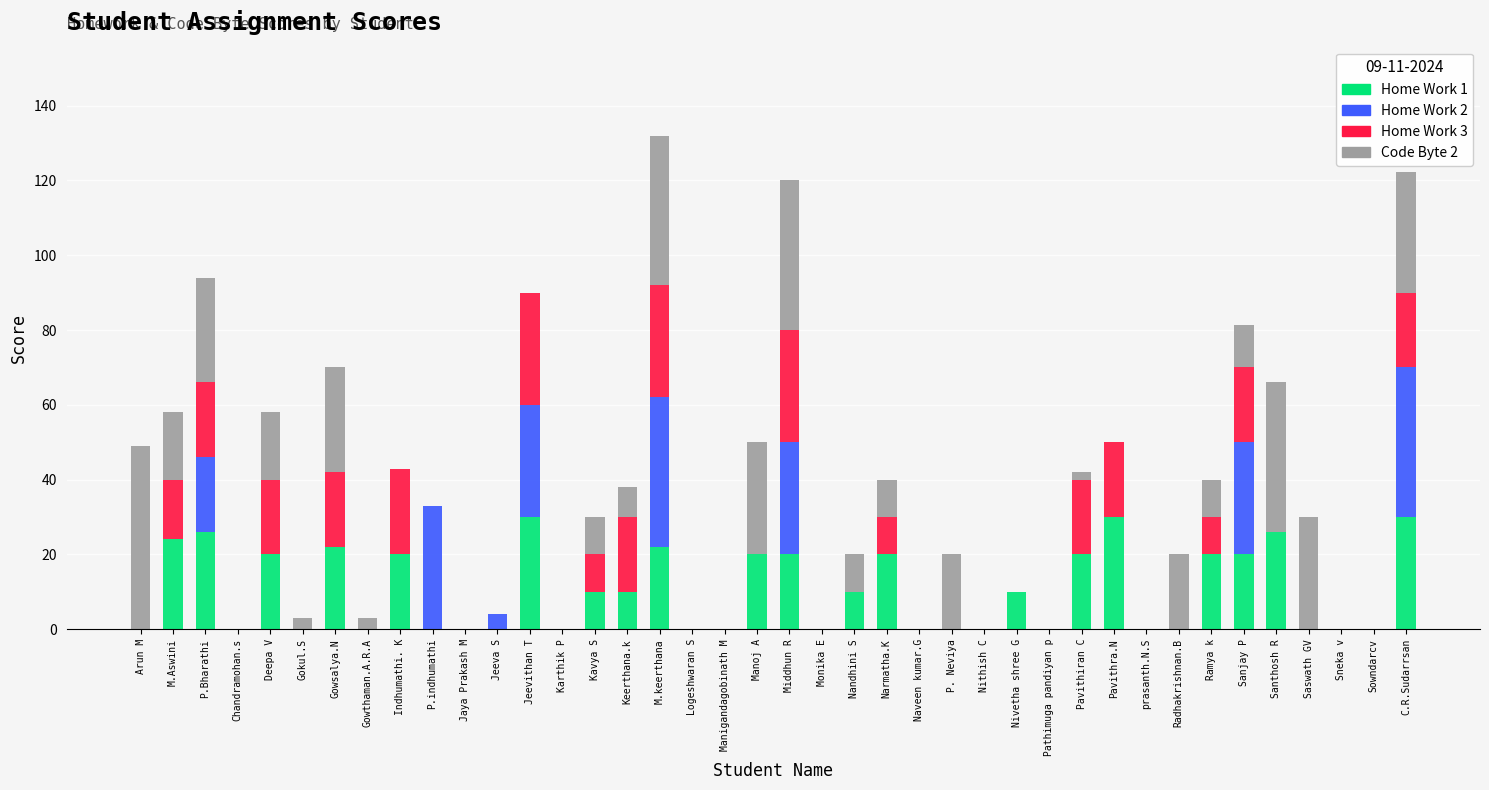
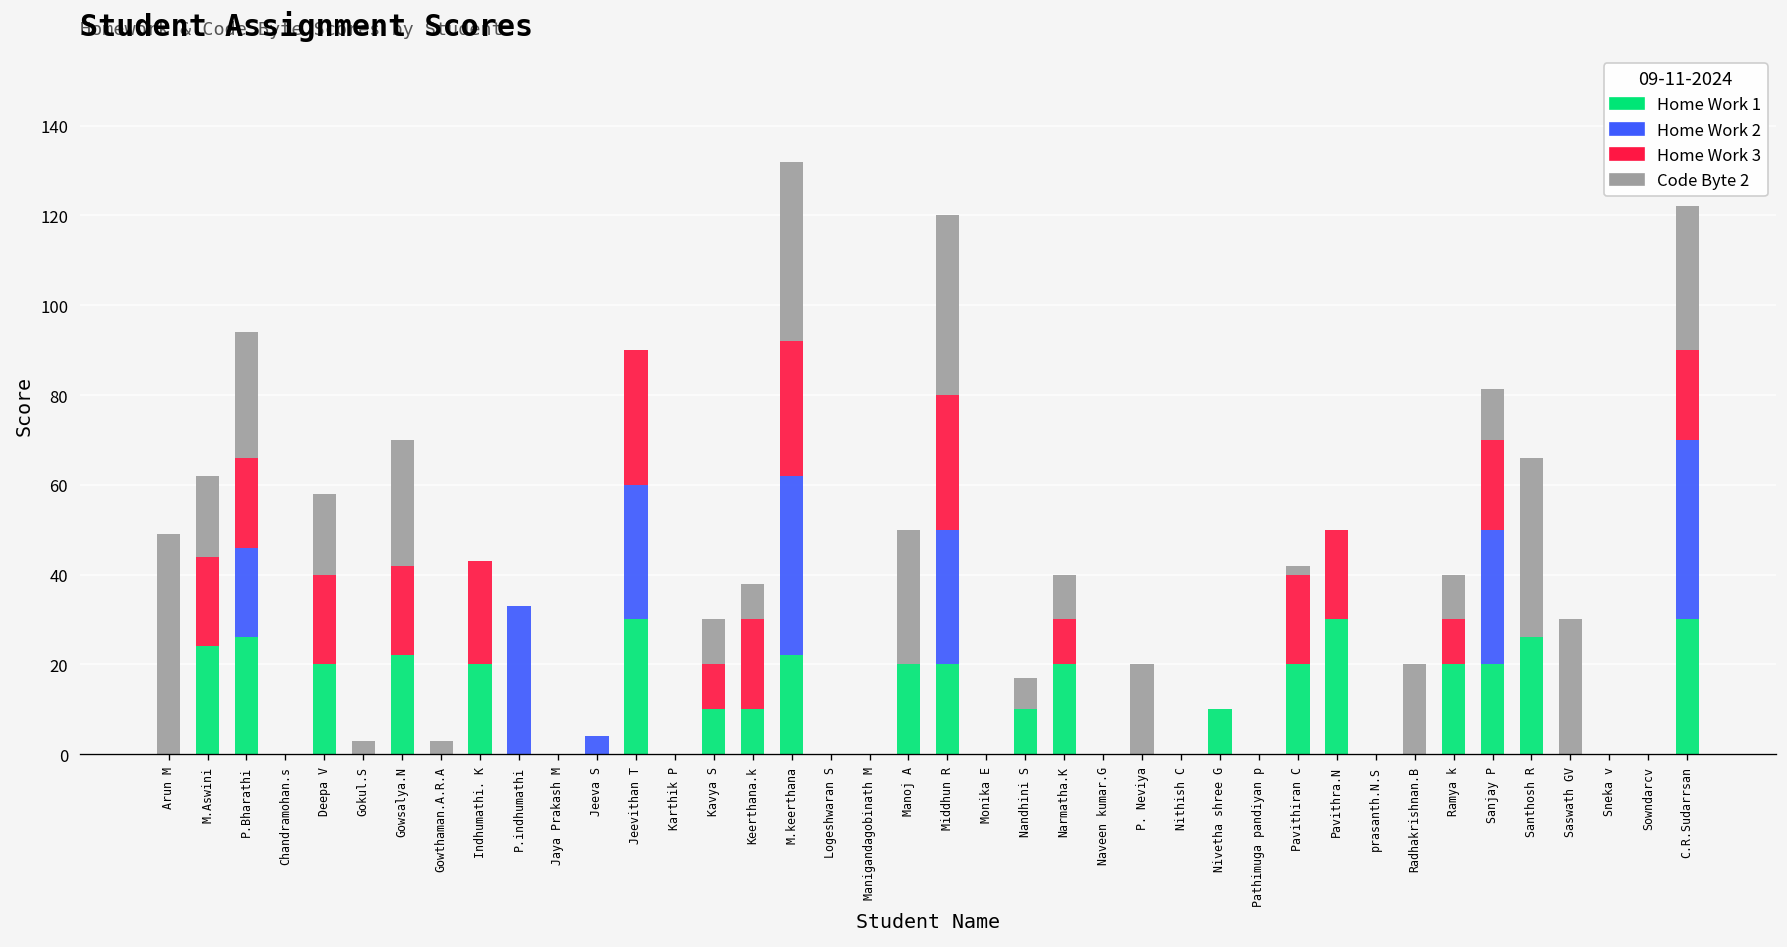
Home Work 3, M.Aswini: 16 -> 20
Code Byte 2, Nandhini S: 10 -> 7
